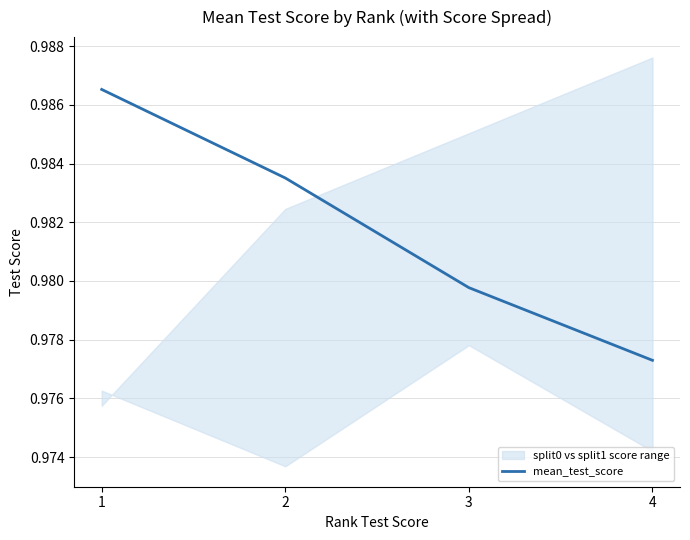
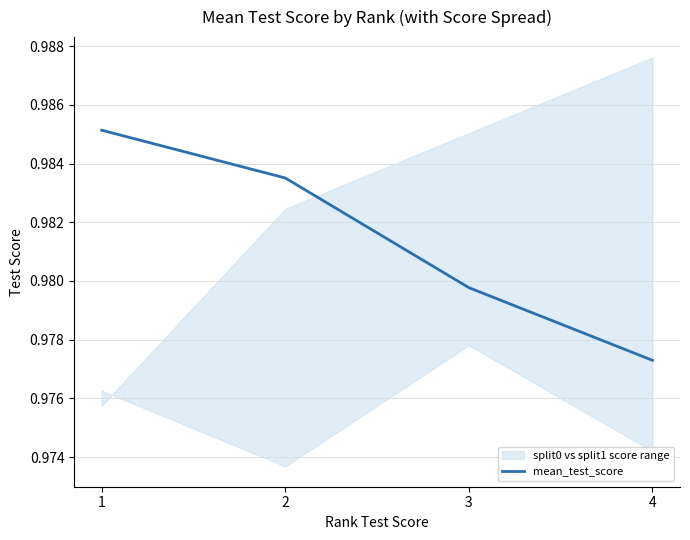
mean_test_score, 1: 0.9865 -> 0.9851
